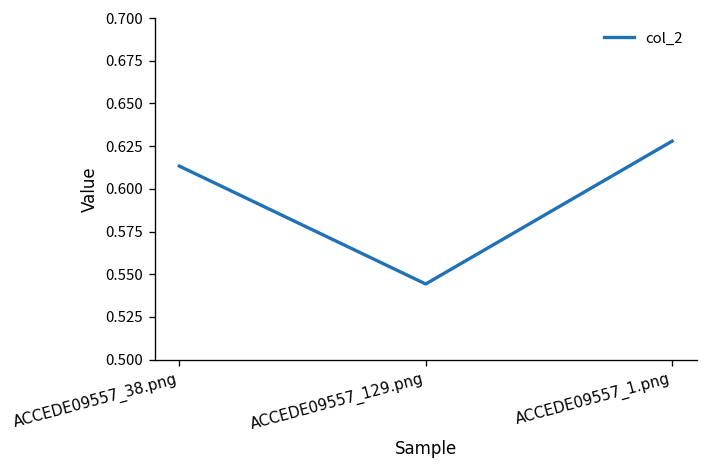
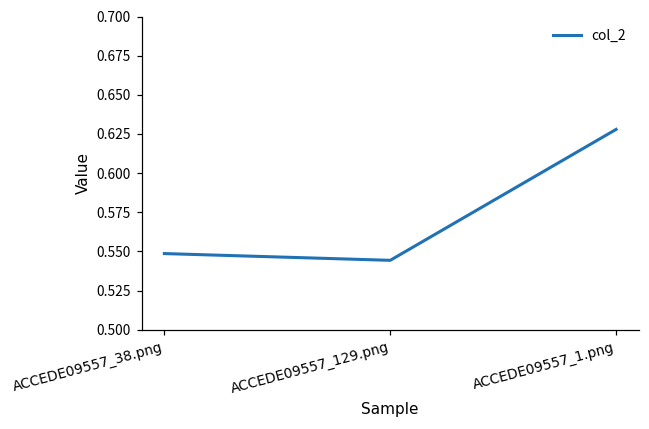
ACCEDE09557_38.png: 0.613 -> 0.549
